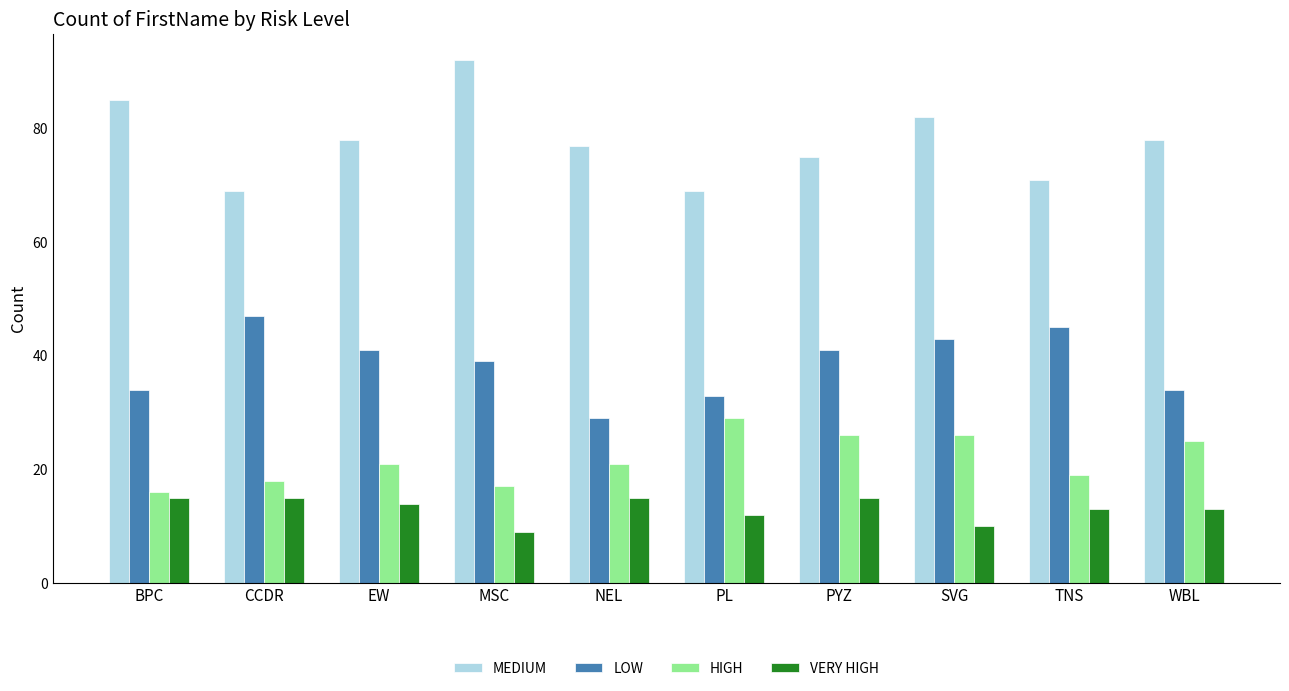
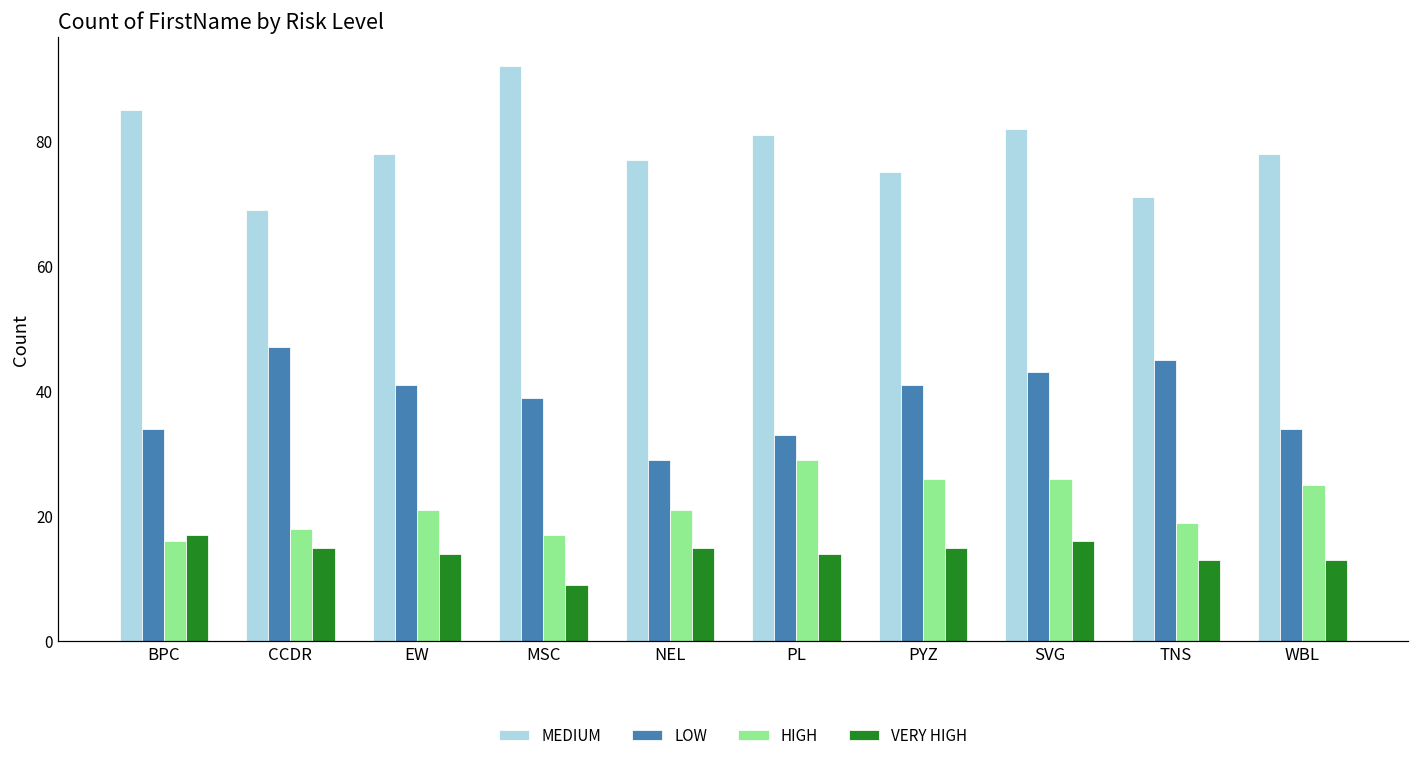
VERY HIGH, BPC: 15 -> 17
MEDIUM, PL: 69 -> 81
VERY HIGH, PL: 12 -> 14
VERY HIGH, SVG: 10 -> 16
